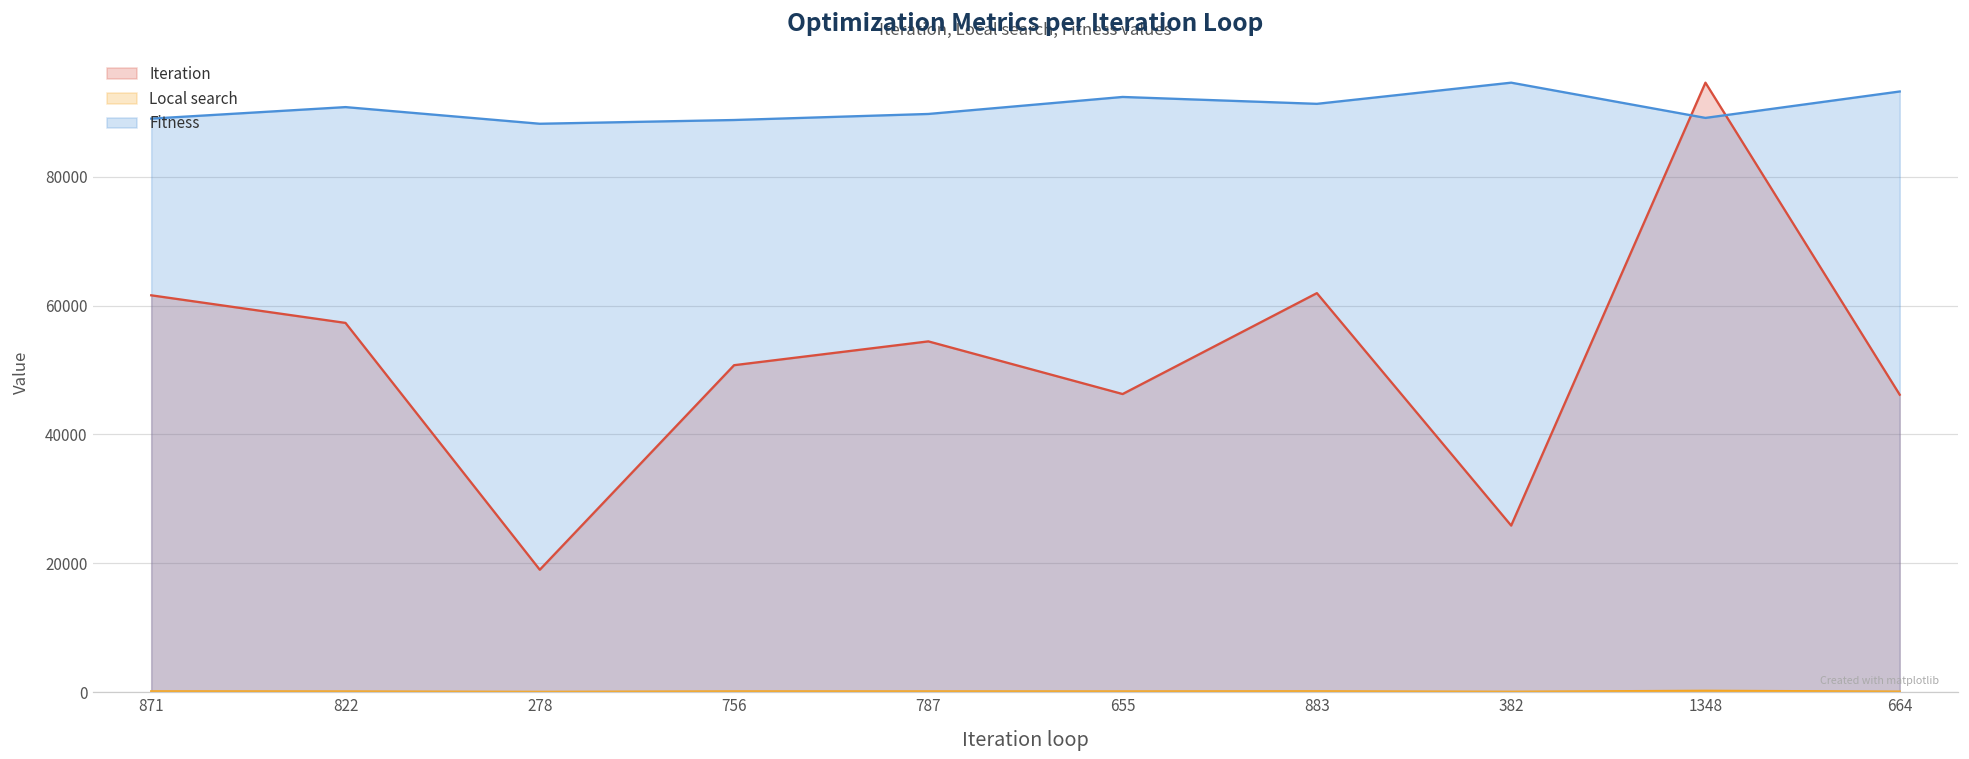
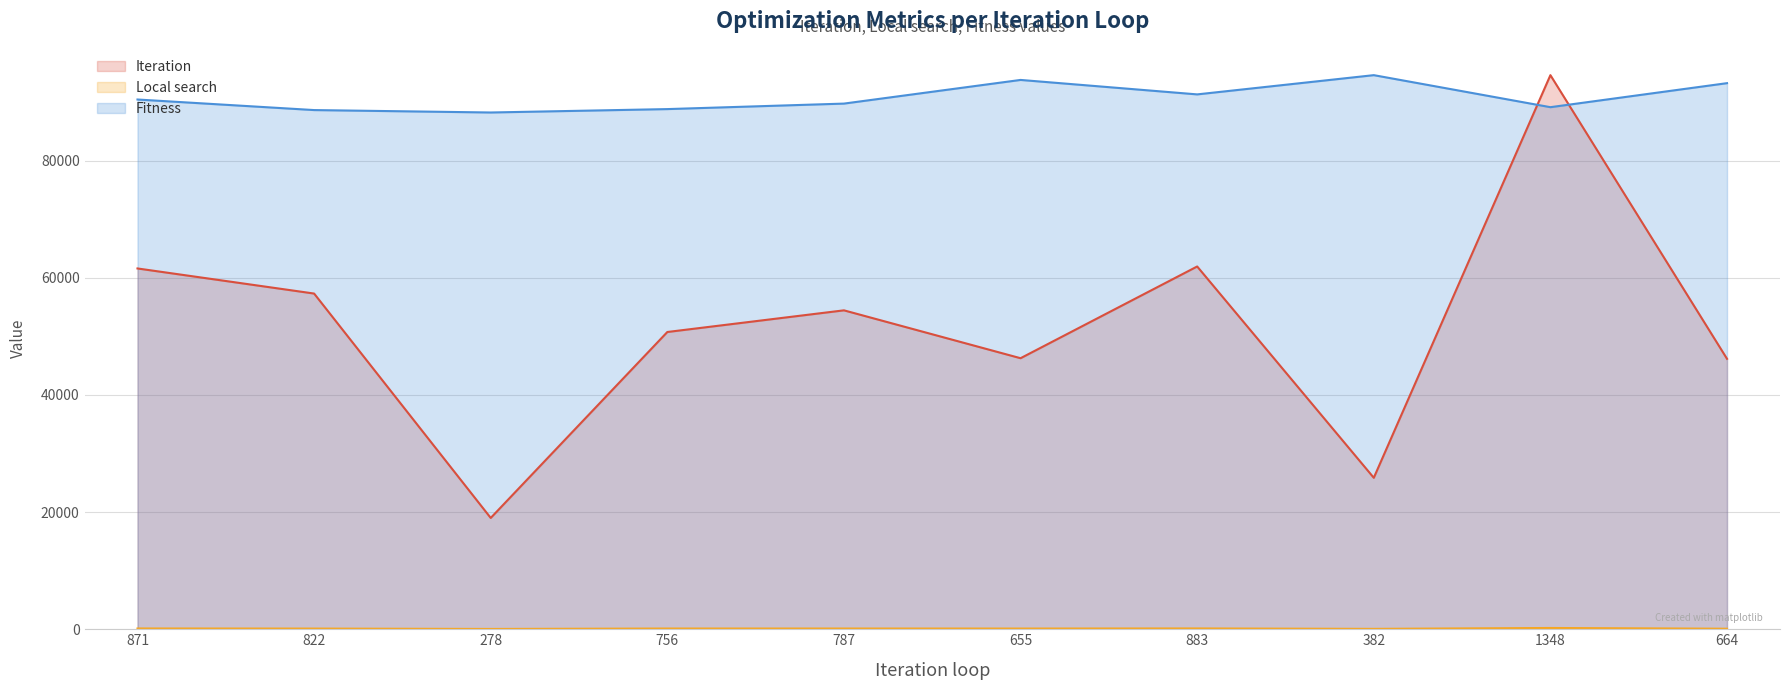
Fitness, 871: 89000 -> 90000
Fitness, 822: 91000 -> 89000
Fitness, 655: 92000 -> 94000
